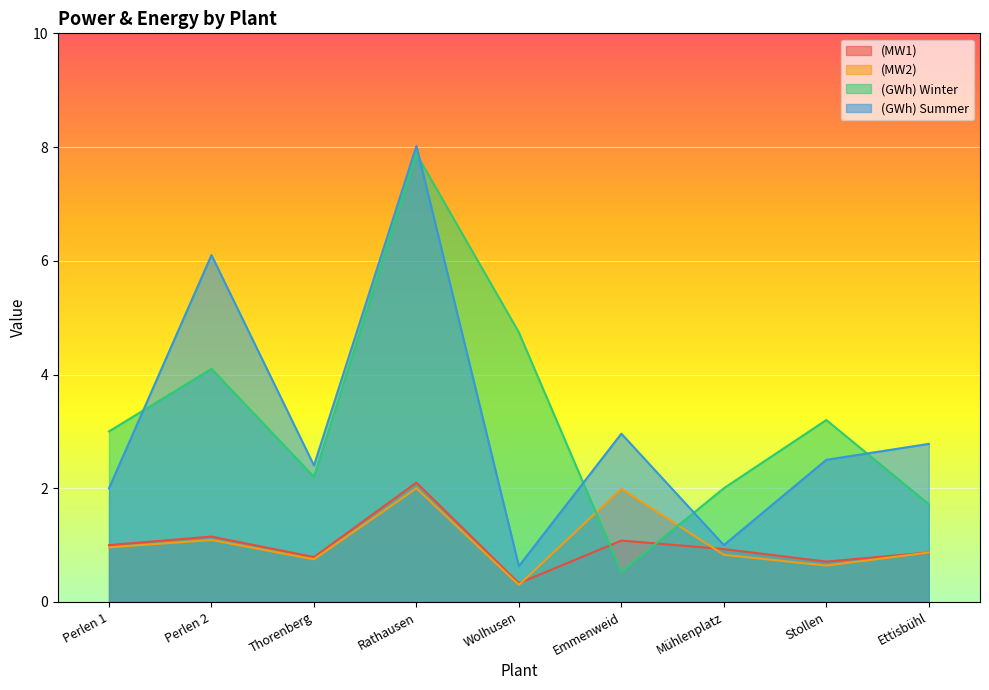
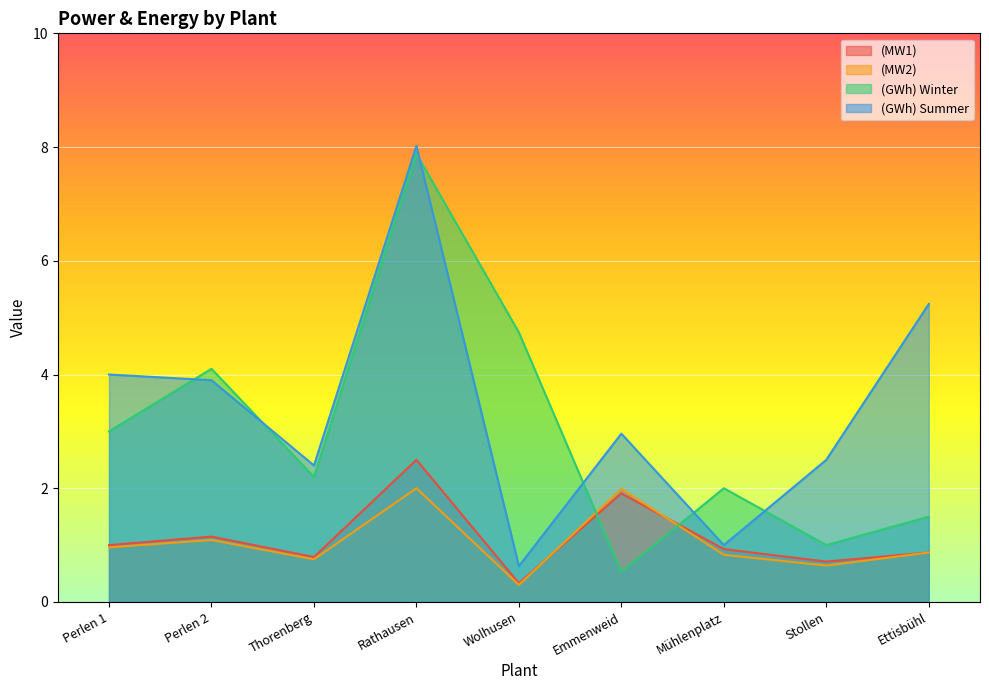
(GWh) Summer, Perlen 1: 2 -> 4
(GWh) Summer, Perlen 2: 6.1 -> 3.9
(MW1), Rathausen: 2.1 -> 2.5
(MW1), Emmenweid: 1.1 -> 1.9
(GWh) Winter, Stollen: 3.2 -> 1.0
(GWh) Winter, Ettisbühl: 1.7 -> 1.5
(GWh) Summer, Ettisbühl: 2.8 -> 5.2
